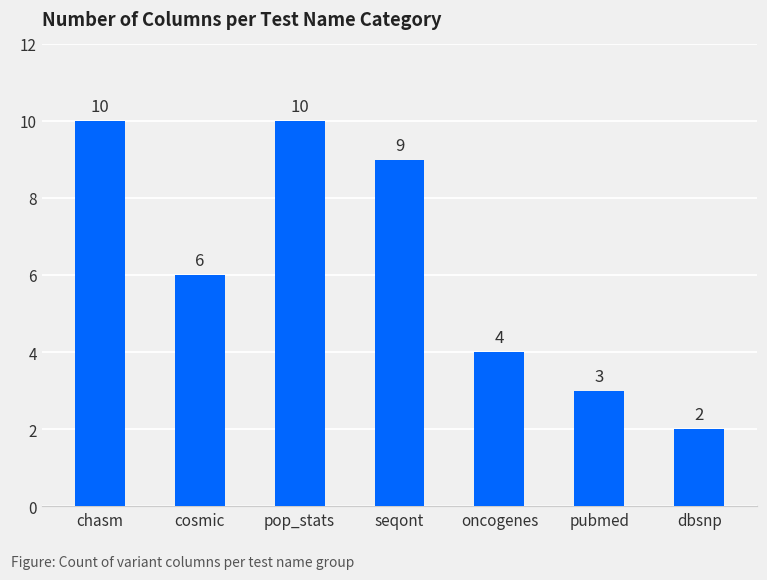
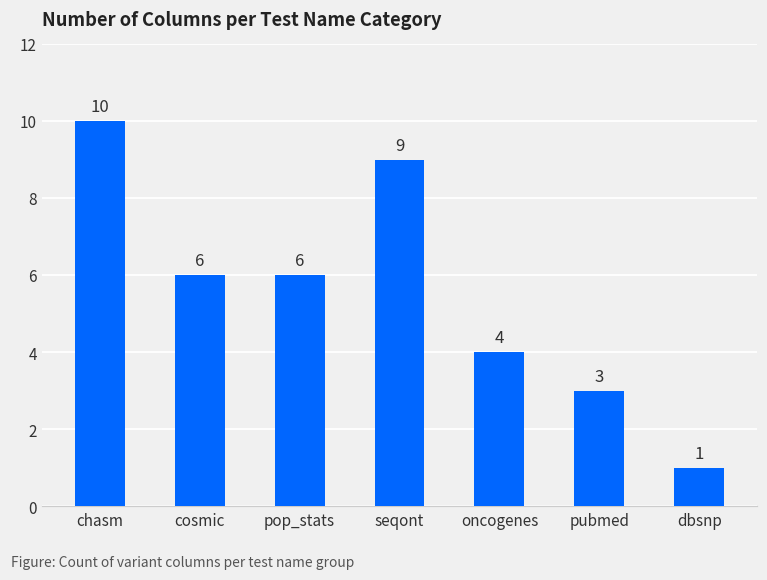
pop_stats: 10 -> 6
dbsnp: 2 -> 1
